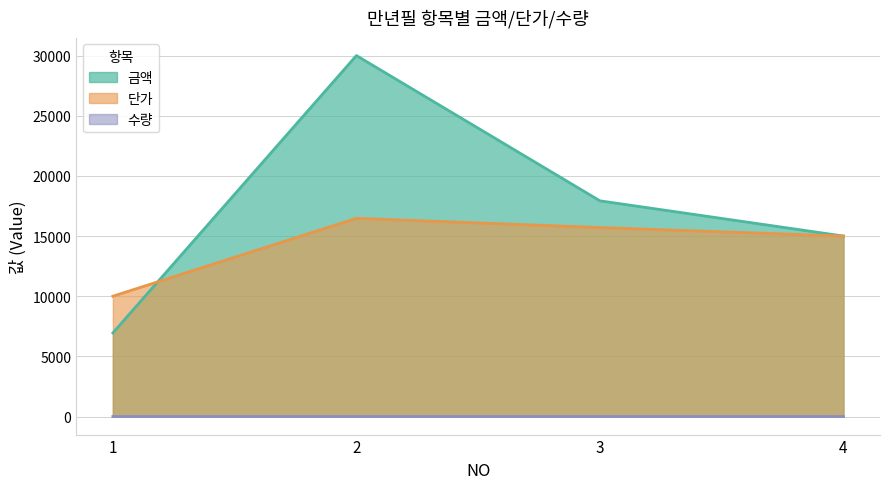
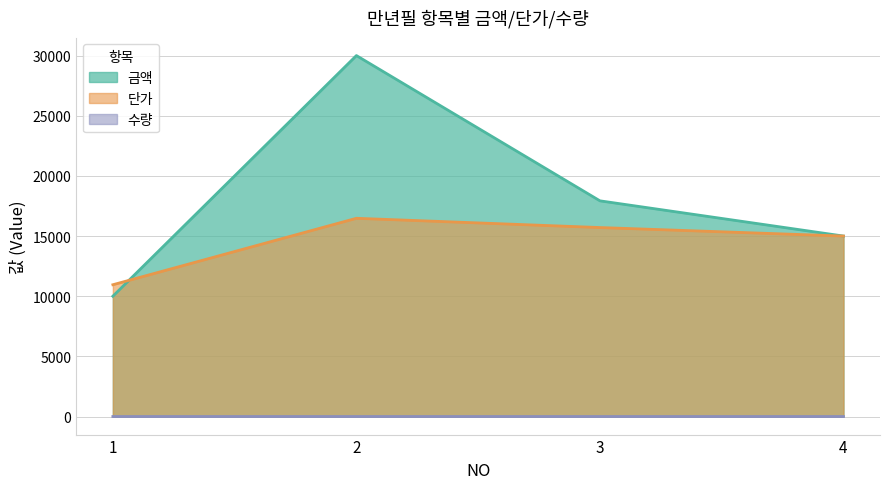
금액, 1: 7000 -> 10000
단가, 1: 10000 -> 11000
